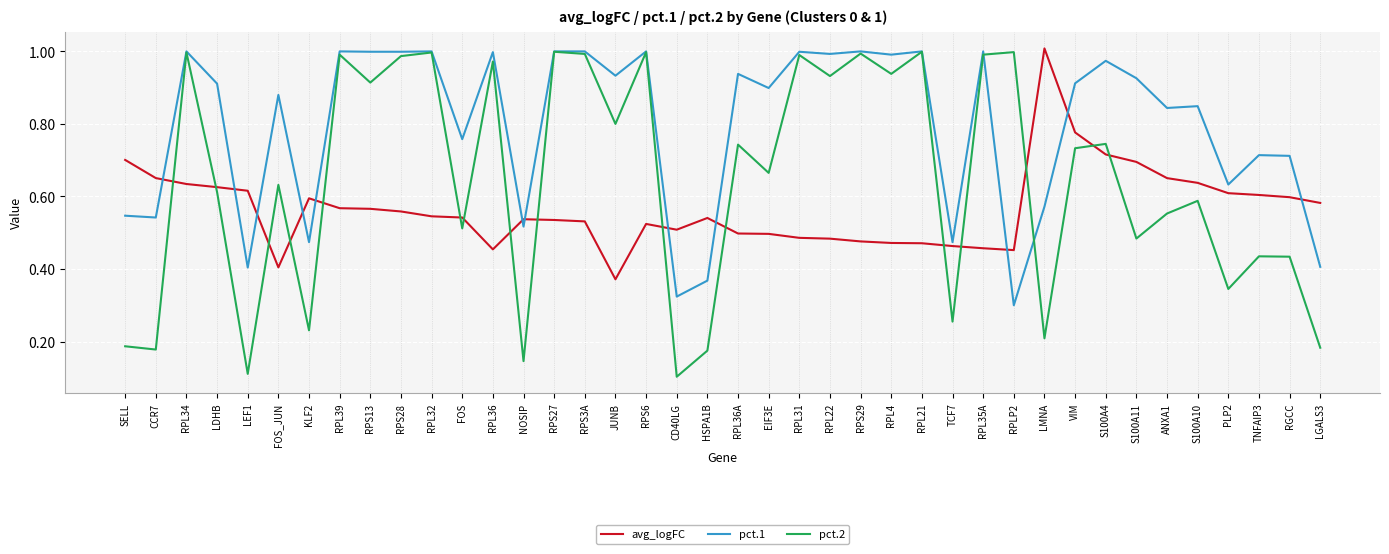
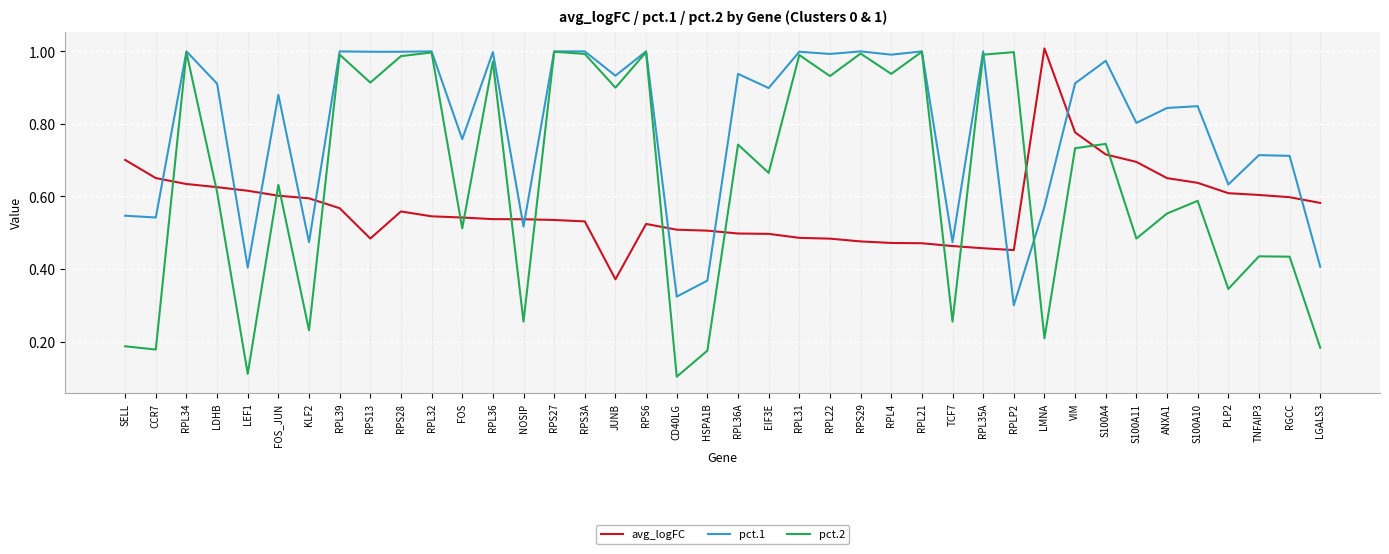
avg_logFC, FOS_JUN: 0.40 -> 0.60
avg_logFC, RPS13: 0.57 -> 0.48
avg_logFC, RPL36: 0.45 -> 0.54
pct.2, NOSIP: 0.15 -> 0.26
pct.2, JUNB: 0.8 -> 0.9
avg_logFC, HSPA1B: 0.54 -> 0.51
pct.1, S100A11: 0.93 -> 0.80
